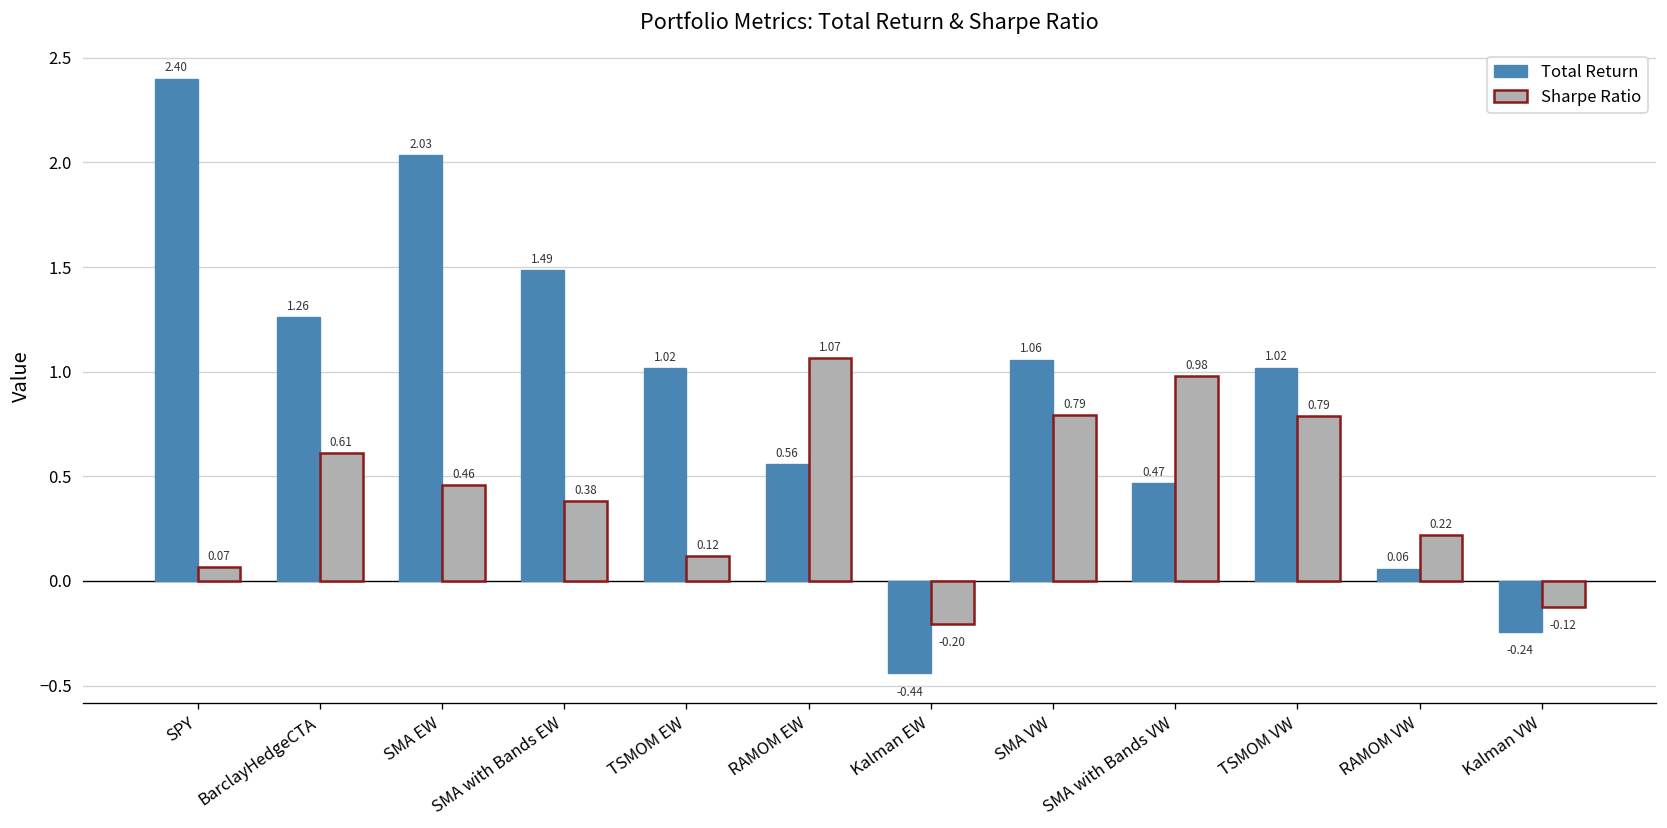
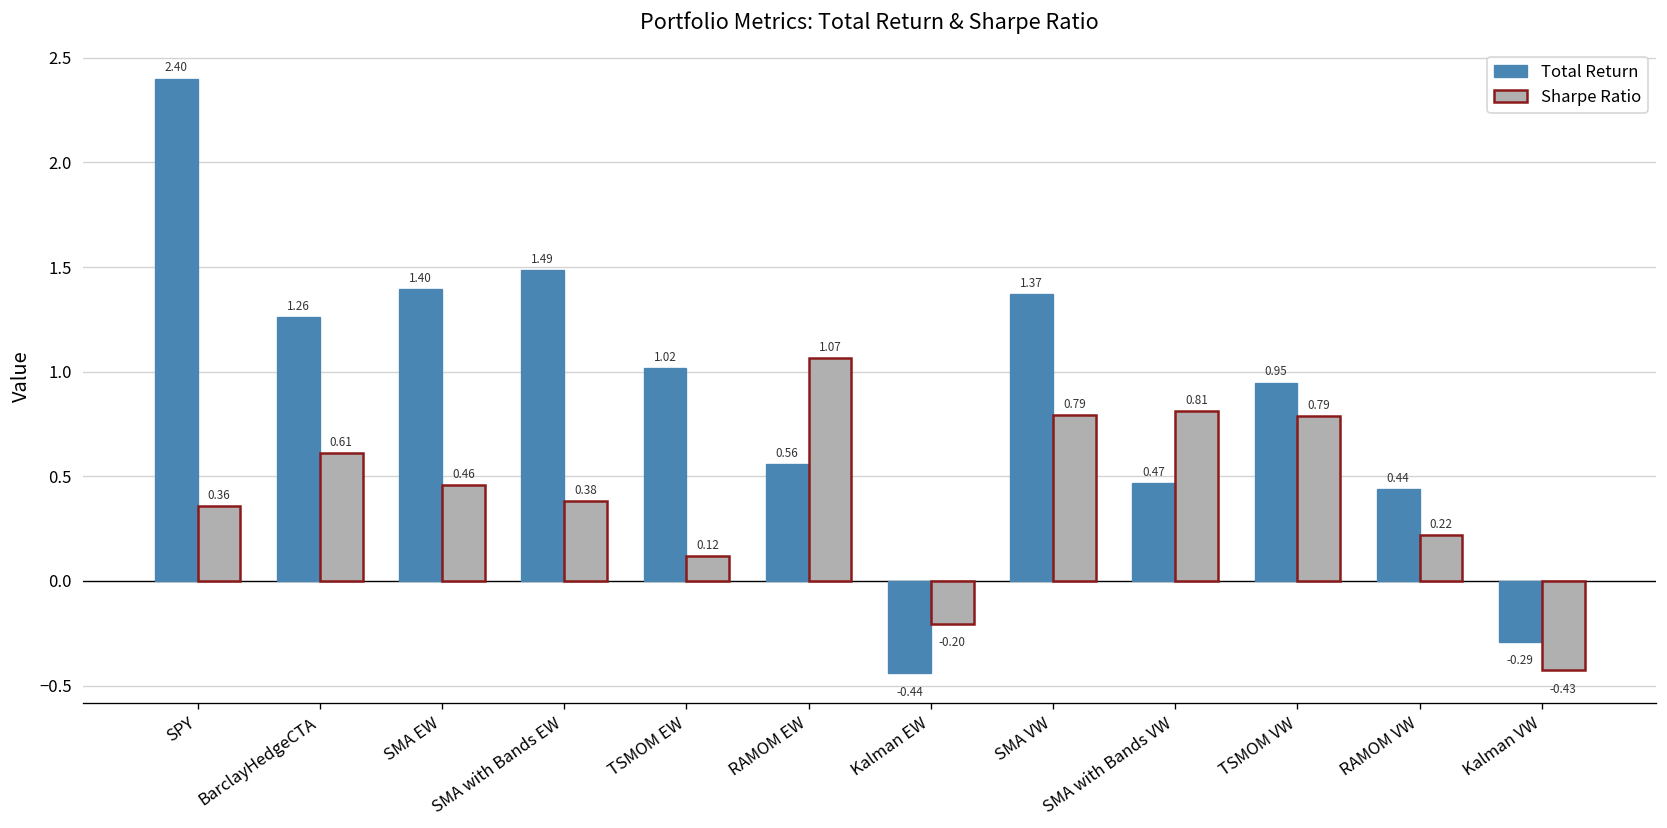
Sharpe Ratio, SPY: 0.07 -> 0.36
Total Return, SMA EW: 2.03 -> 1.40
Total Return, SMA VW: 1.06 -> 1.37
Sharpe Ratio, SMA with Bands VW: 0.98 -> 0.81
Total Return, TSMOM VW: 1.02 -> 0.95
Total Return, RAMOM VW: 0.06 -> 0.44
Total Return, Kalman VW: -0.24 -> -0.29
Sharpe Ratio, Kalman VW: -0.12 -> -0.43
